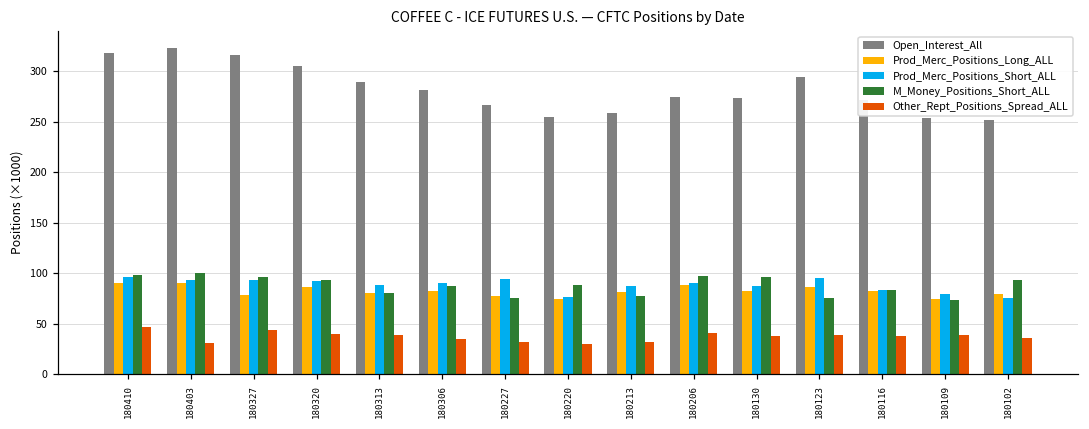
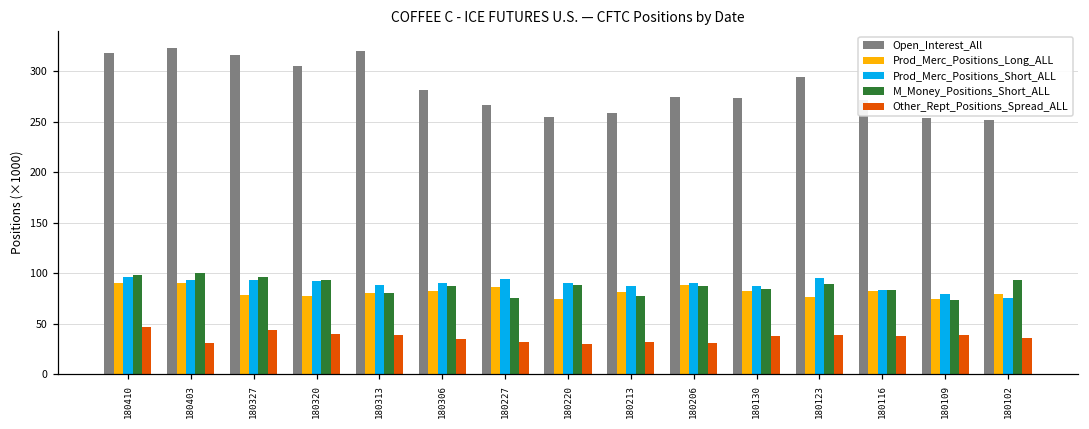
Prod_Merc_Positions_Long_ALL, 180320: 90 -> 80
Open_Interest_All, 180313: 290 -> 320
Prod_Merc_Positions_Long_ALL, 180227: 80 -> 90
Prod_Merc_Positions_Short_ALL, 180220: 80 -> 90
M_Money_Positions_Short_ALL, 180206: 100 -> 90
Other_Rept_Positions_Spread_ALL, 180206: 40 -> 30
M_Money_Positions_Short_ALL, 180130: 100 -> 80
Prod_Merc_Positions_Long_ALL, 180123: 90 -> 80
M_Money_Positions_Short_ALL, 180123: 80 -> 90
